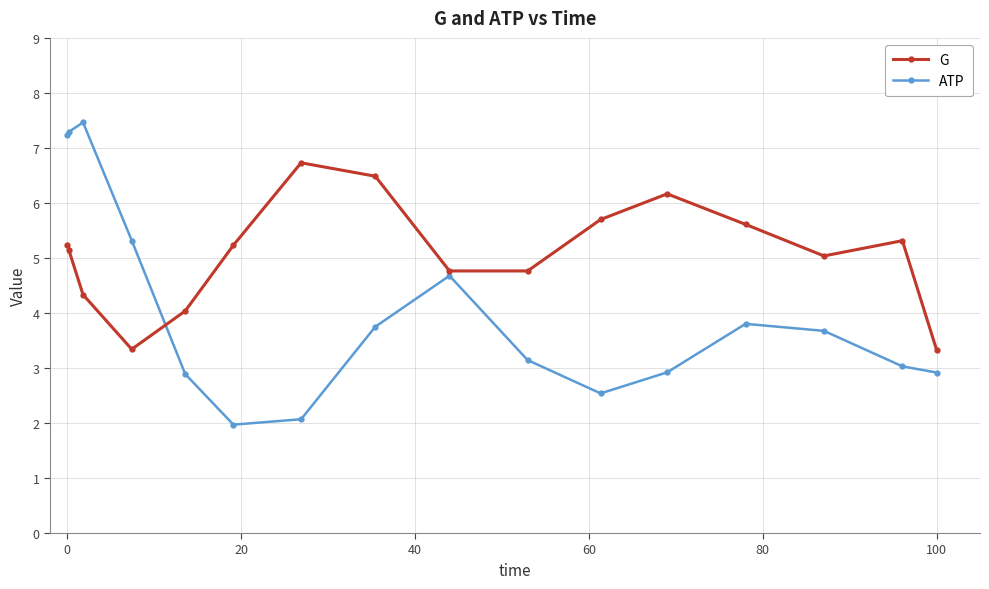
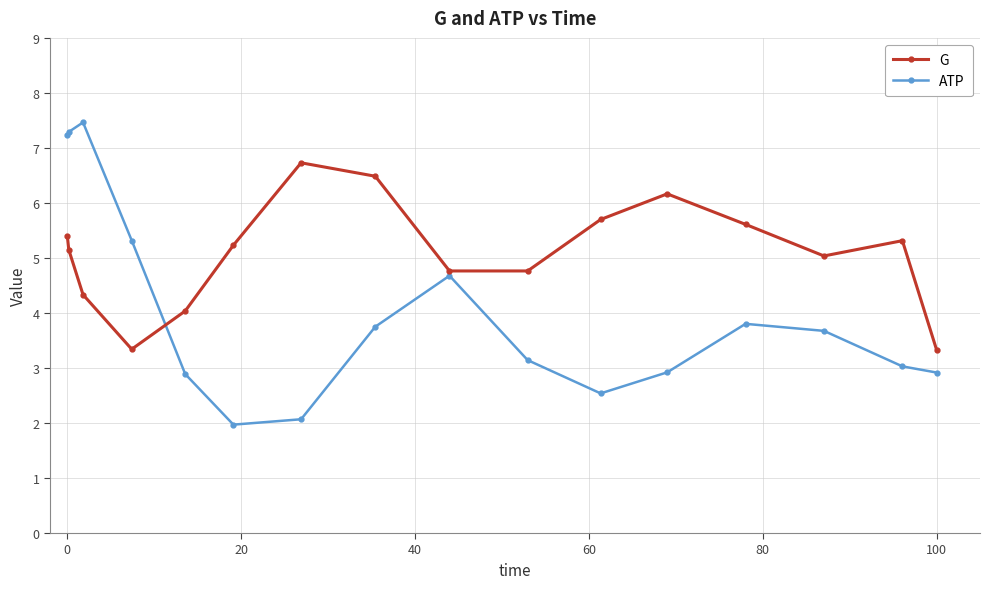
G, 0: 5.2 -> 5.4
